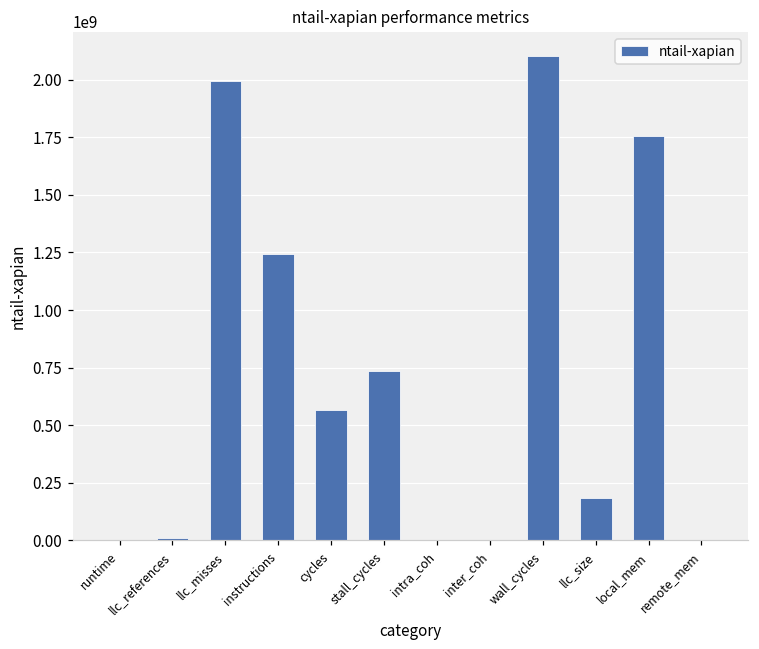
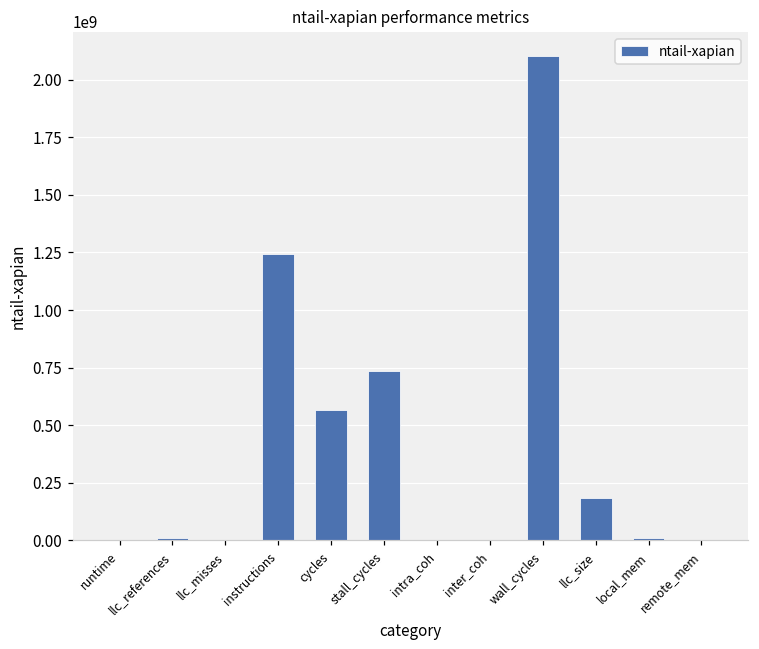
llc_misses: 2000000000 -> 0
local_mem: 1760000000 -> 10000000
